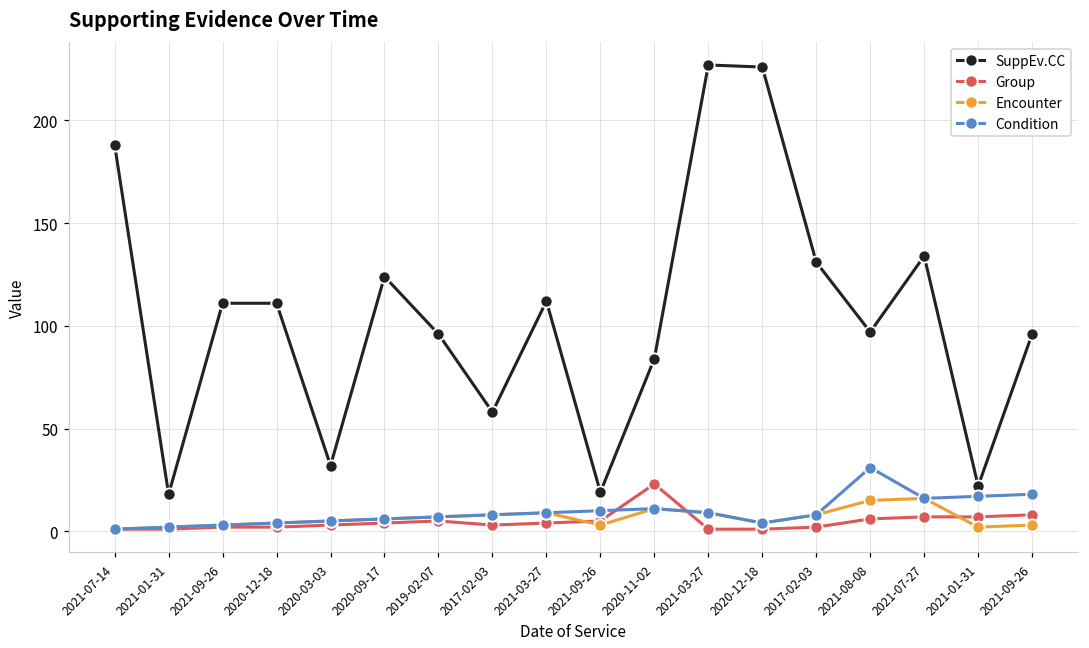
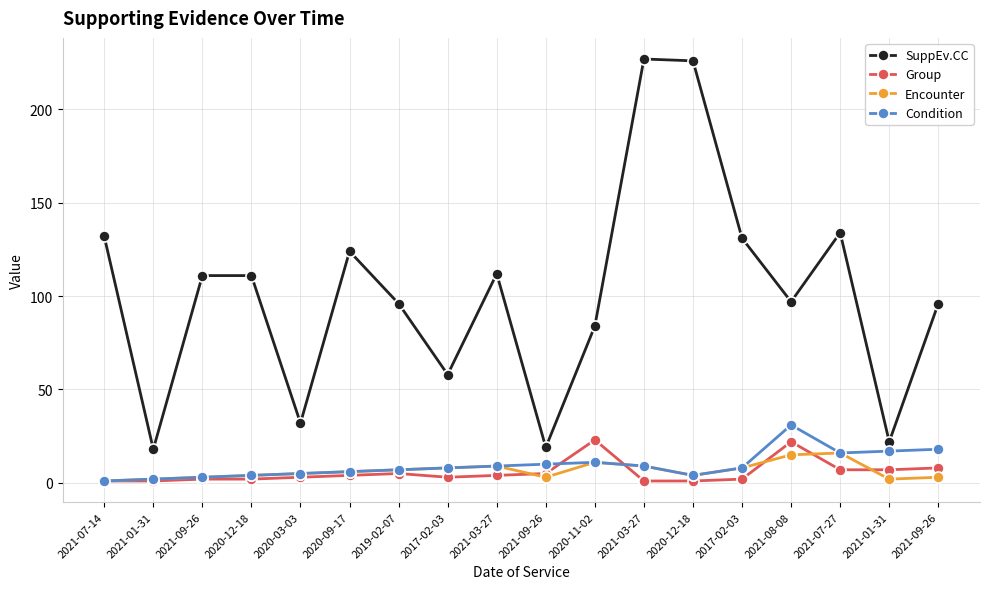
SuppEv.CC, 2021-07-14: 188 -> 132
Group, 2021-08-08: 6 -> 22
